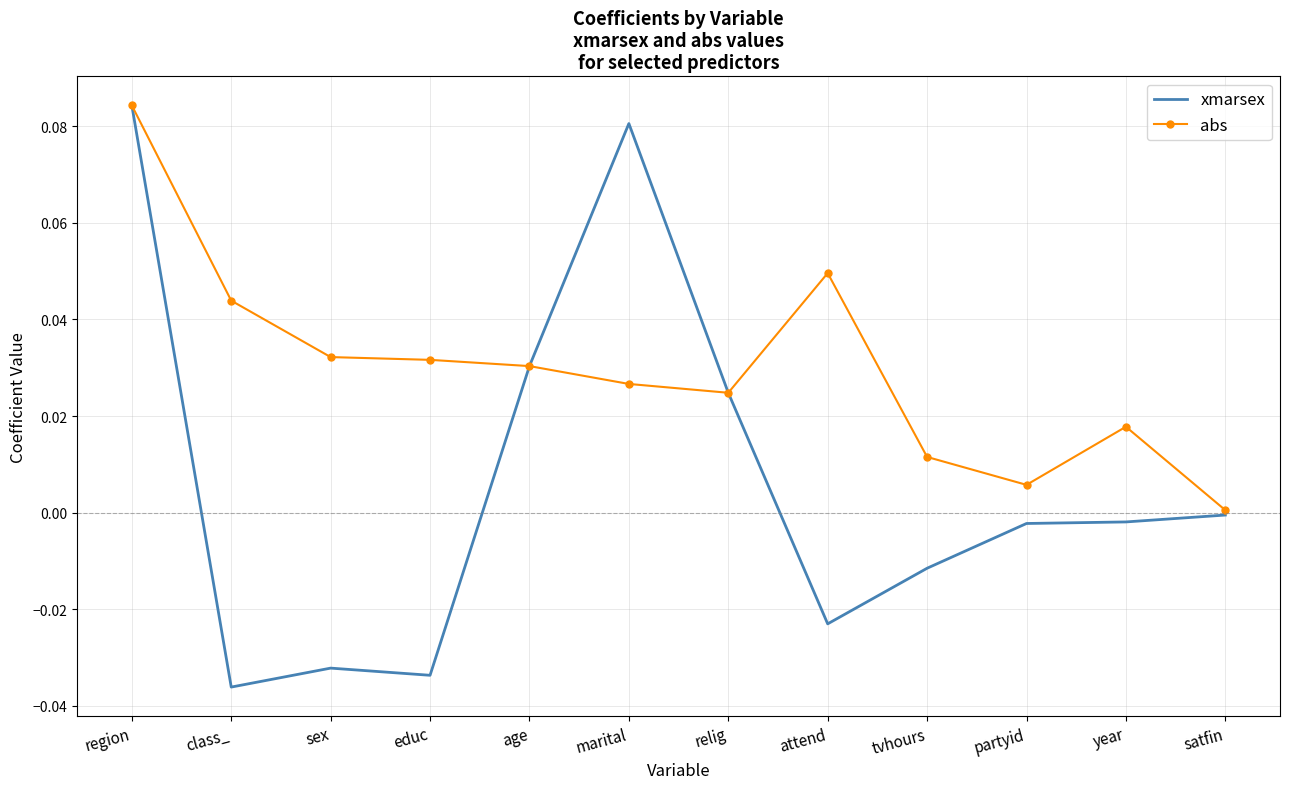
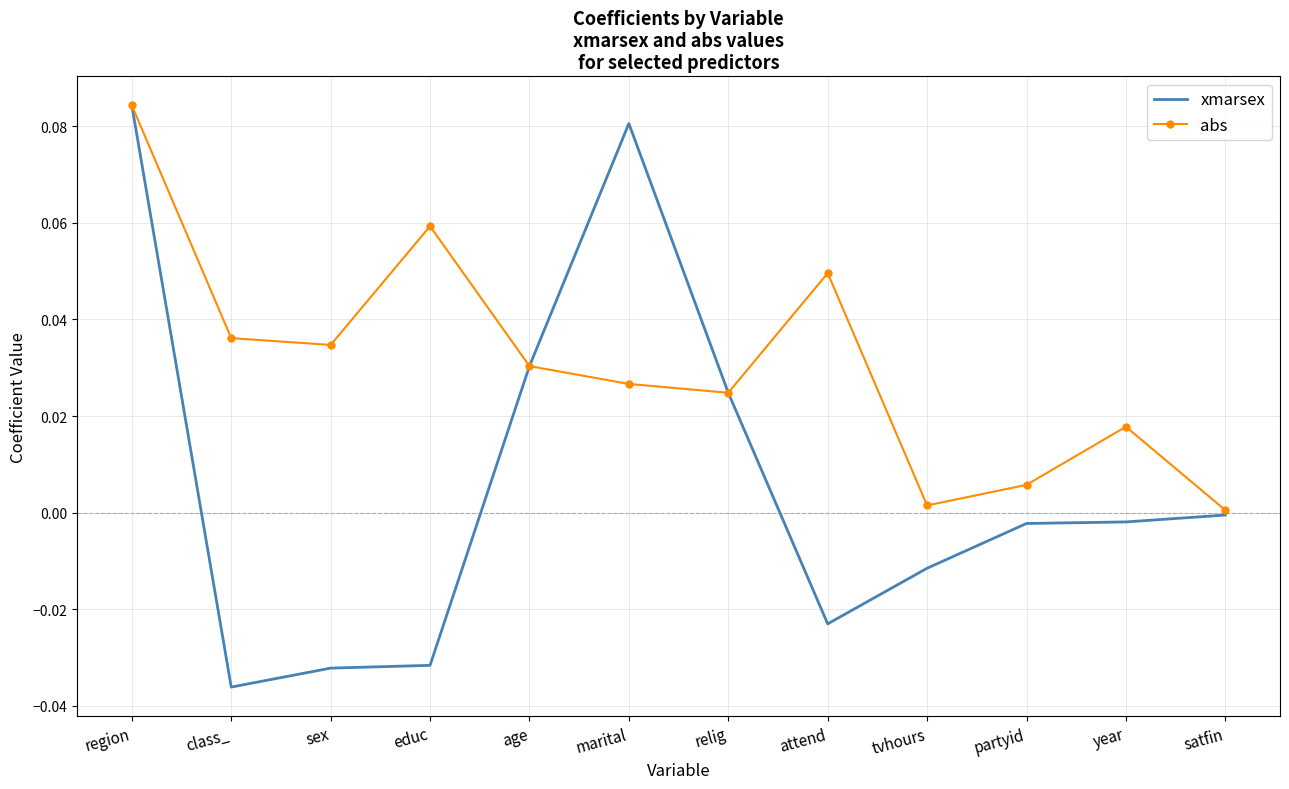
abs, class_: 0.044 -> 0.036
abs, sex: 0.032 -> 0.035
xmarsex, educ: -0.034 -> -0.032
abs, educ: 0.032 -> 0.059
abs, tvhours: 0.012 -> 0.001
